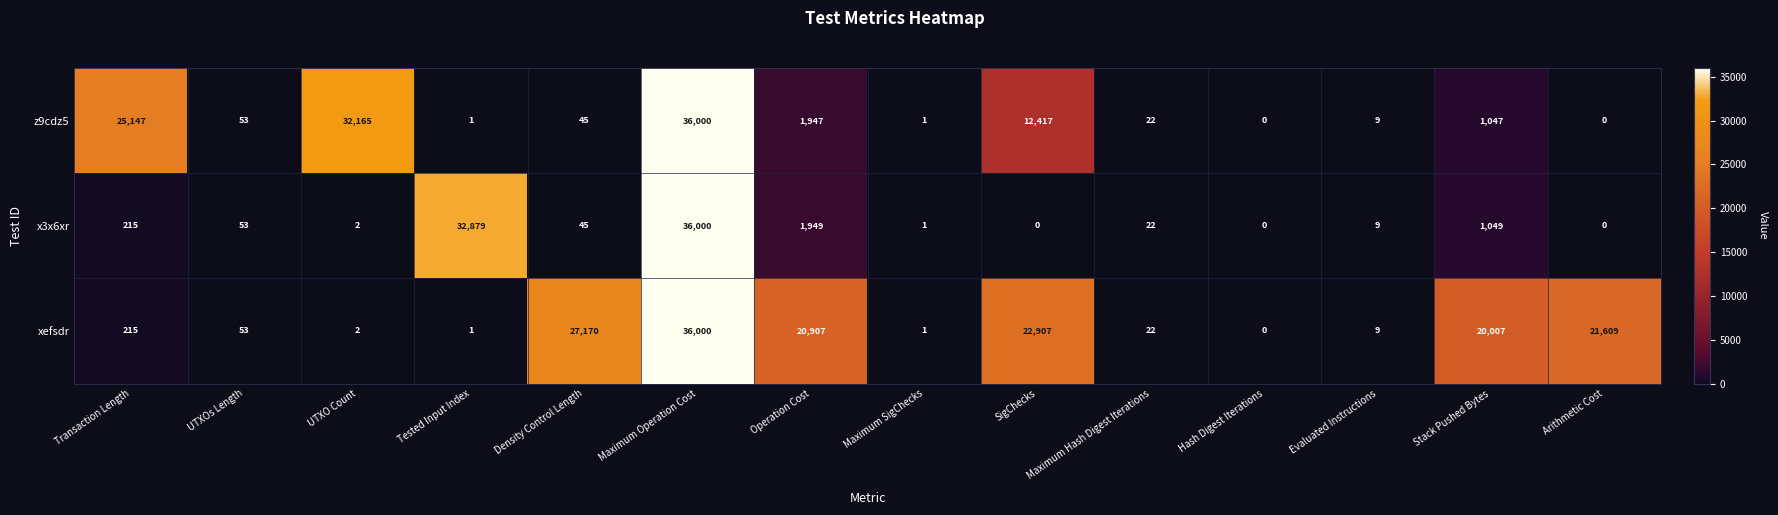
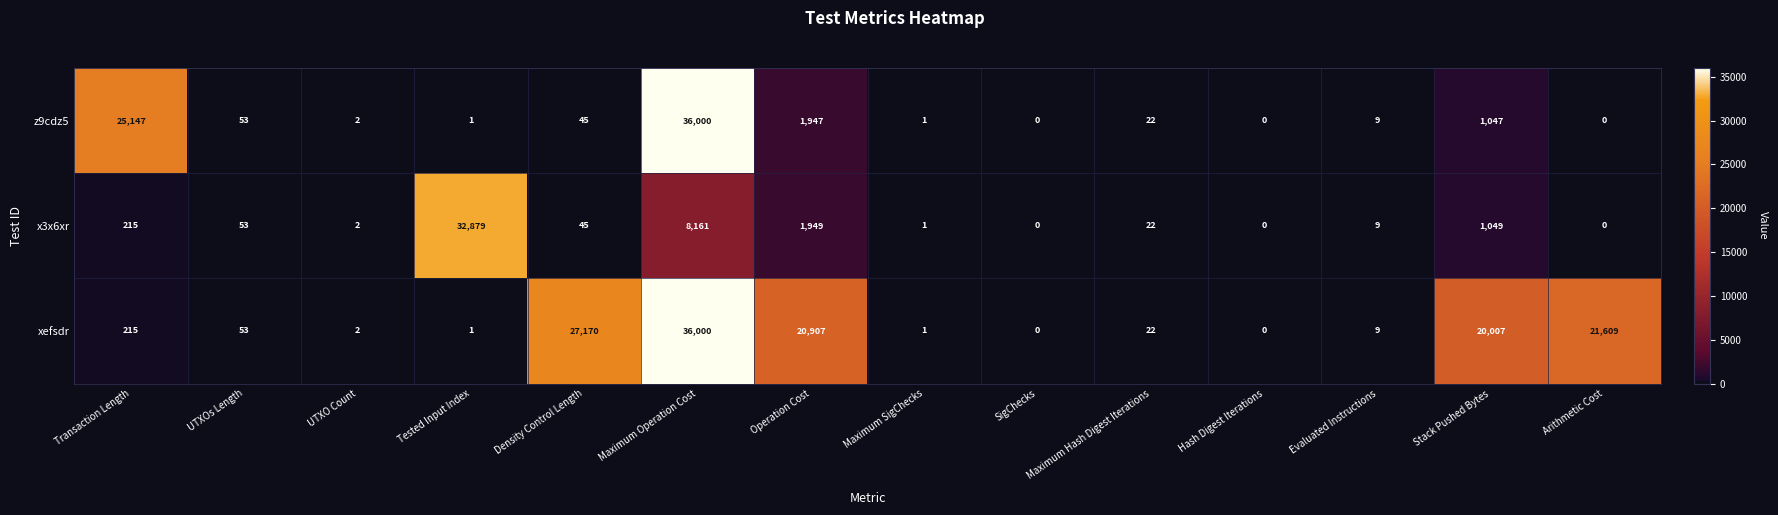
z9cdz5, UTXO Count: 32,165 -> 2
z9cdz5, SigChecks: 12,417 -> 0
x3x6xr, Maximum Operation Cost: 36,000 -> 8,161
xefsdr, SigChecks: 22,907 -> 0
